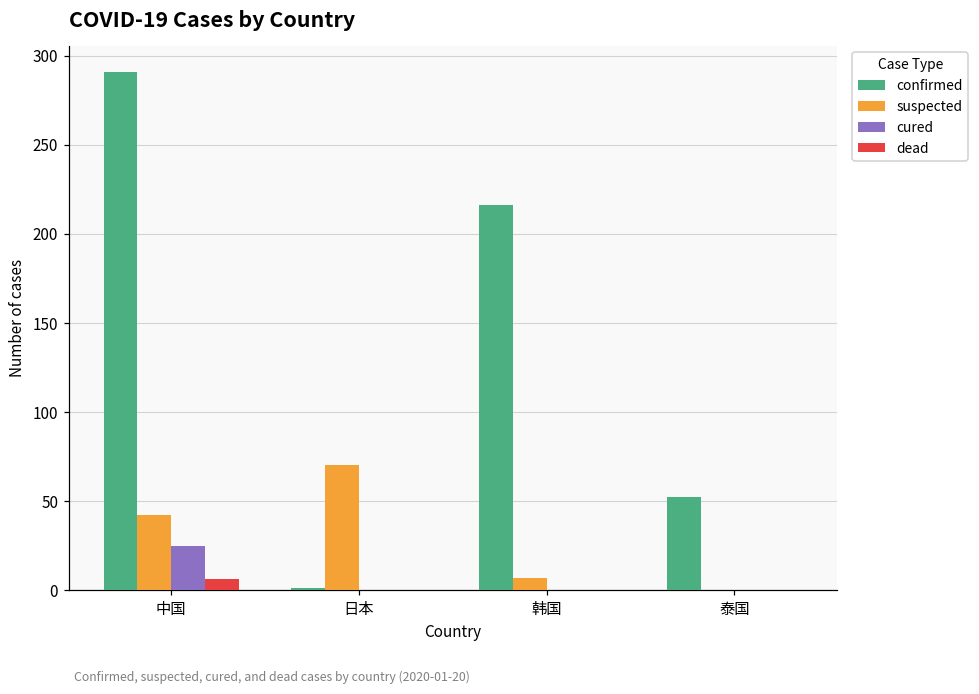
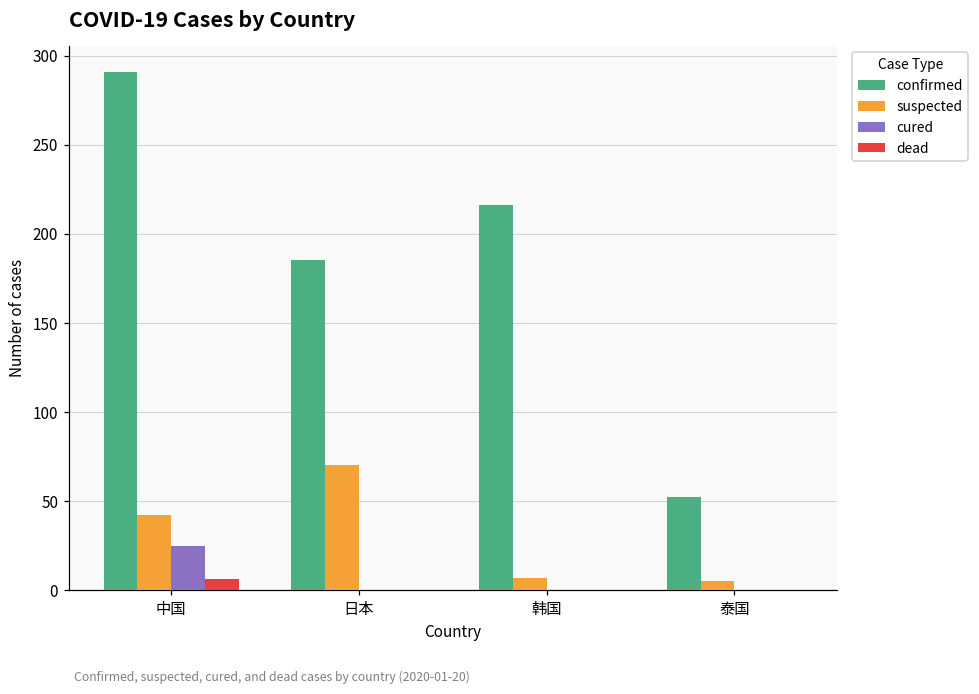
confirmed, 日本: 1 -> 185
suspected, 泰国: 0 -> 5
